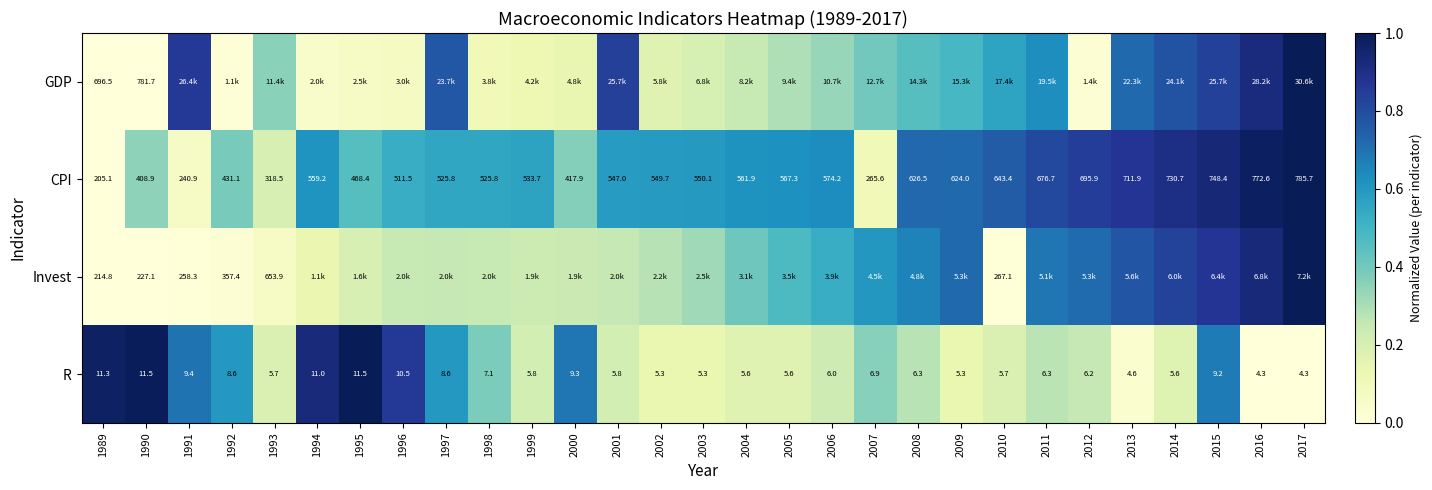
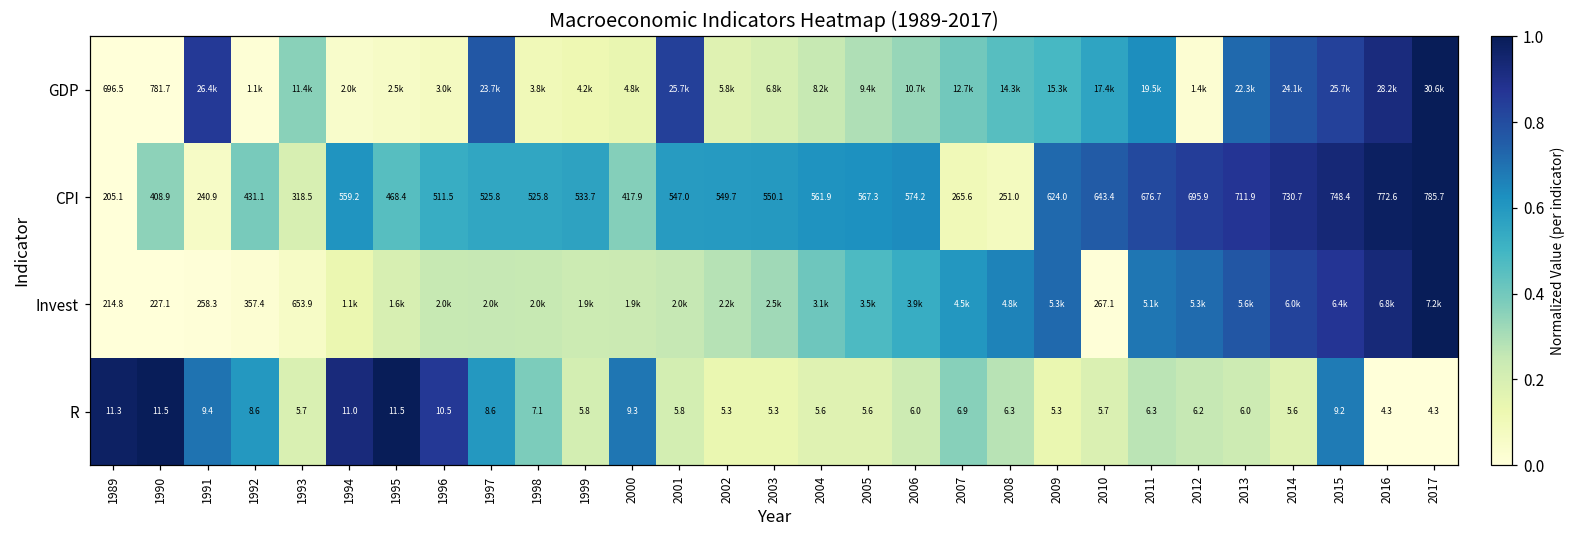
CPI, 2008: 626.5 -> 251.0
R, 2013: 4.6 -> 6.0
